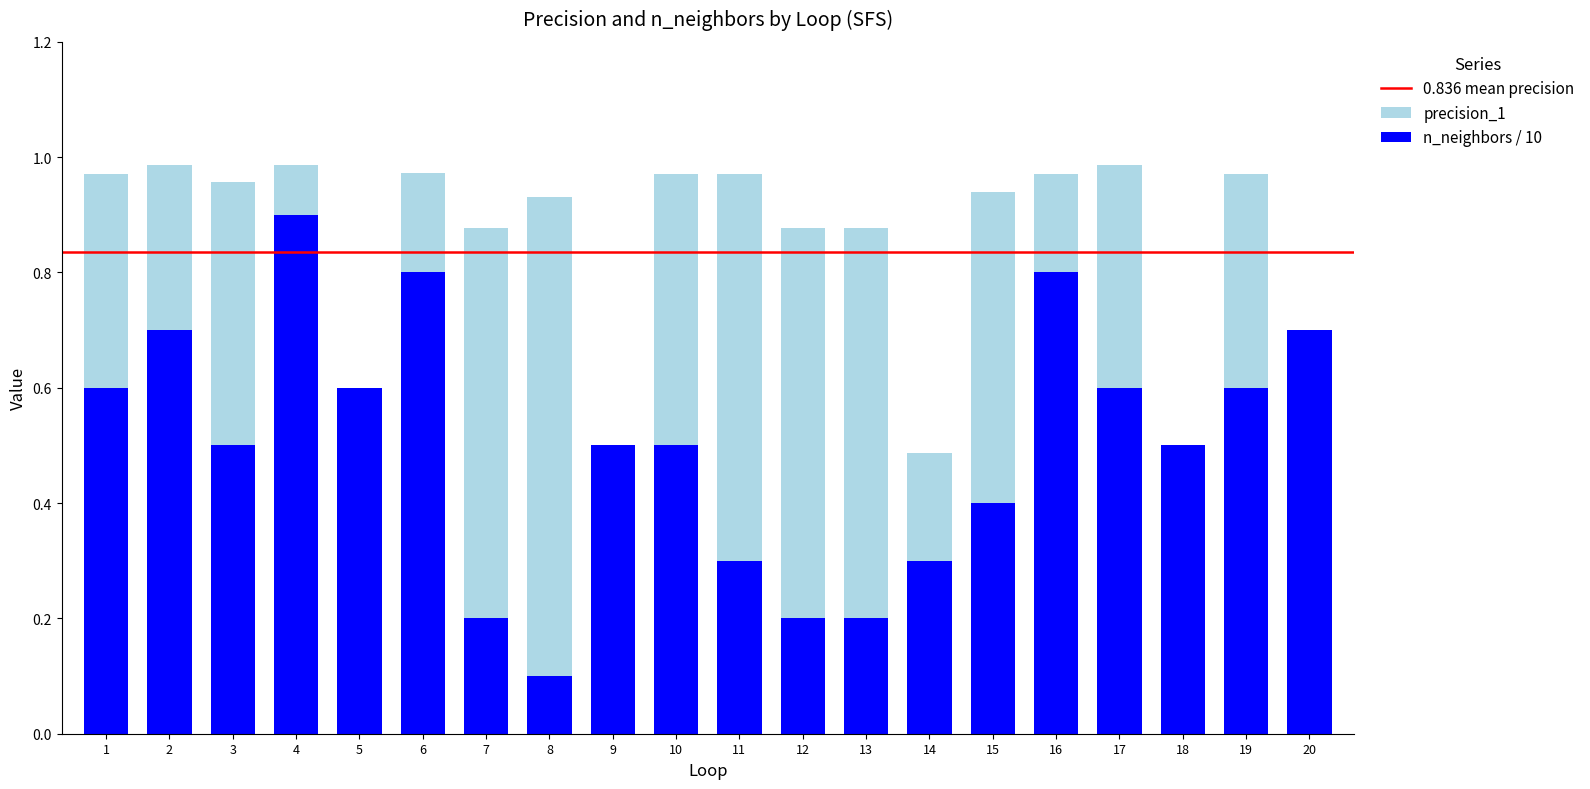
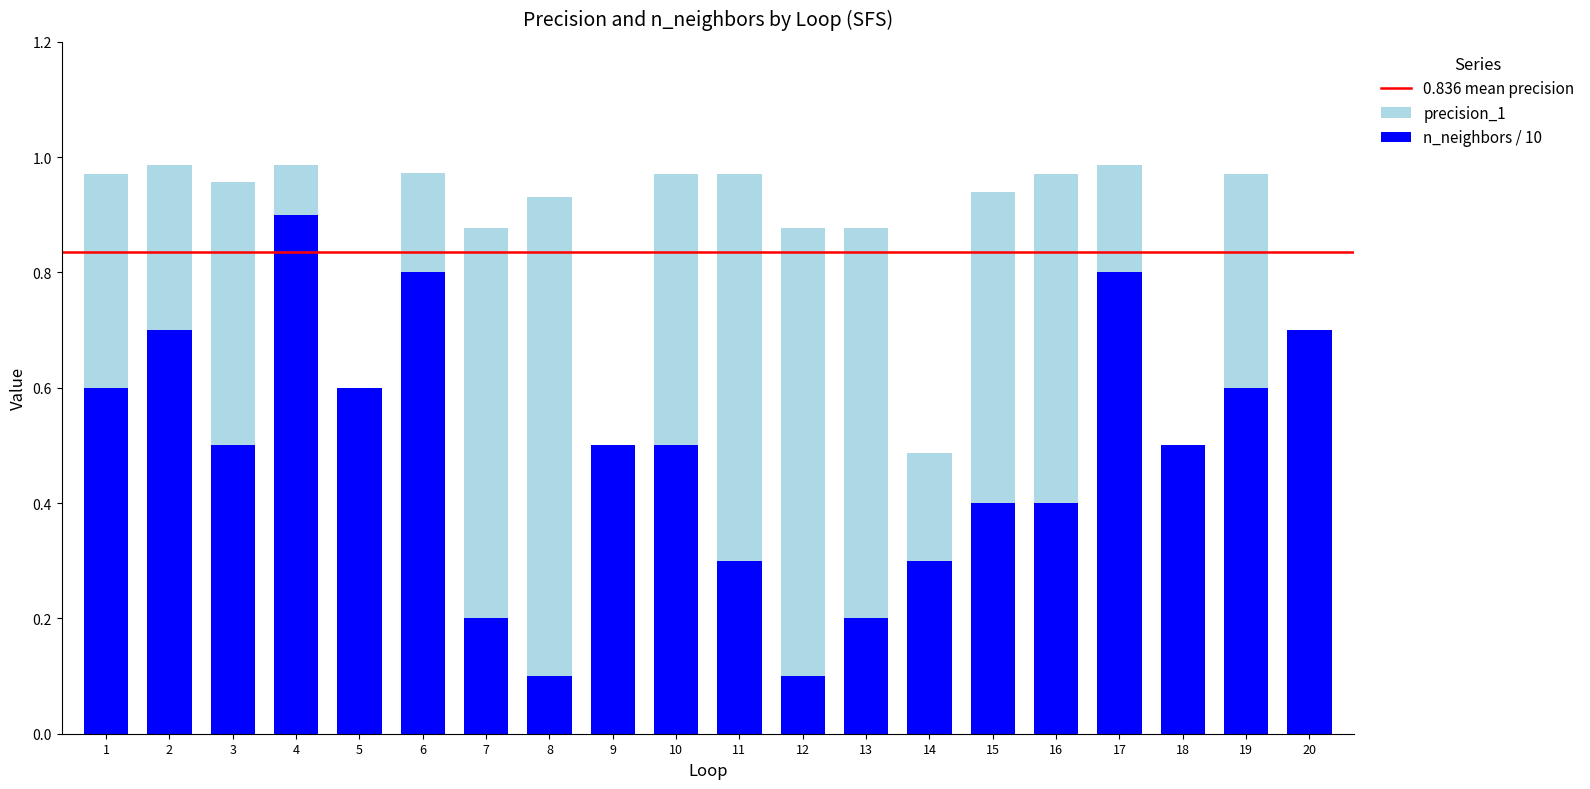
n_neighbors / 10, 12: 0.20 -> 0.10
n_neighbors / 10, 16: 0.80 -> 0.40
n_neighbors / 10, 17: 0.60 -> 0.80
